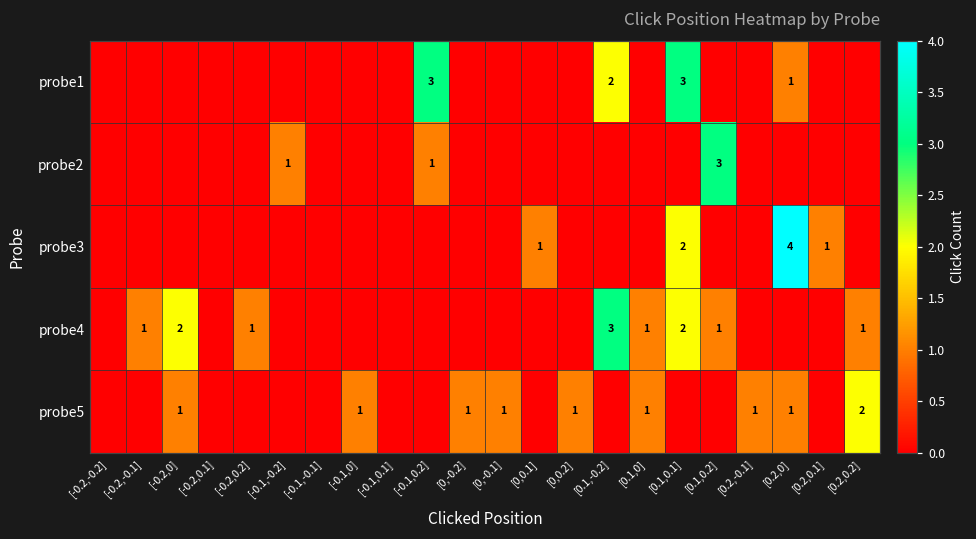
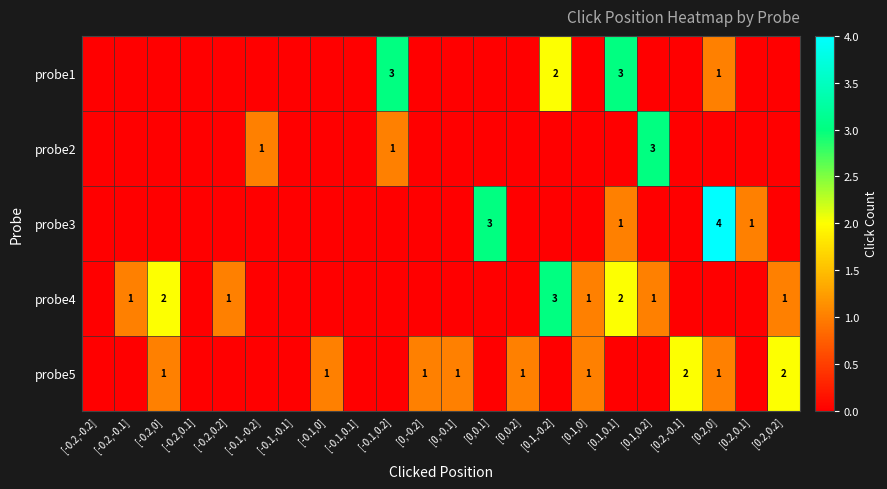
probe3, [0,0.1]: 1 -> 3
probe3, [0.1,0.1]: 2 -> 1
probe5, [0.2,-0.1]: 1 -> 2
